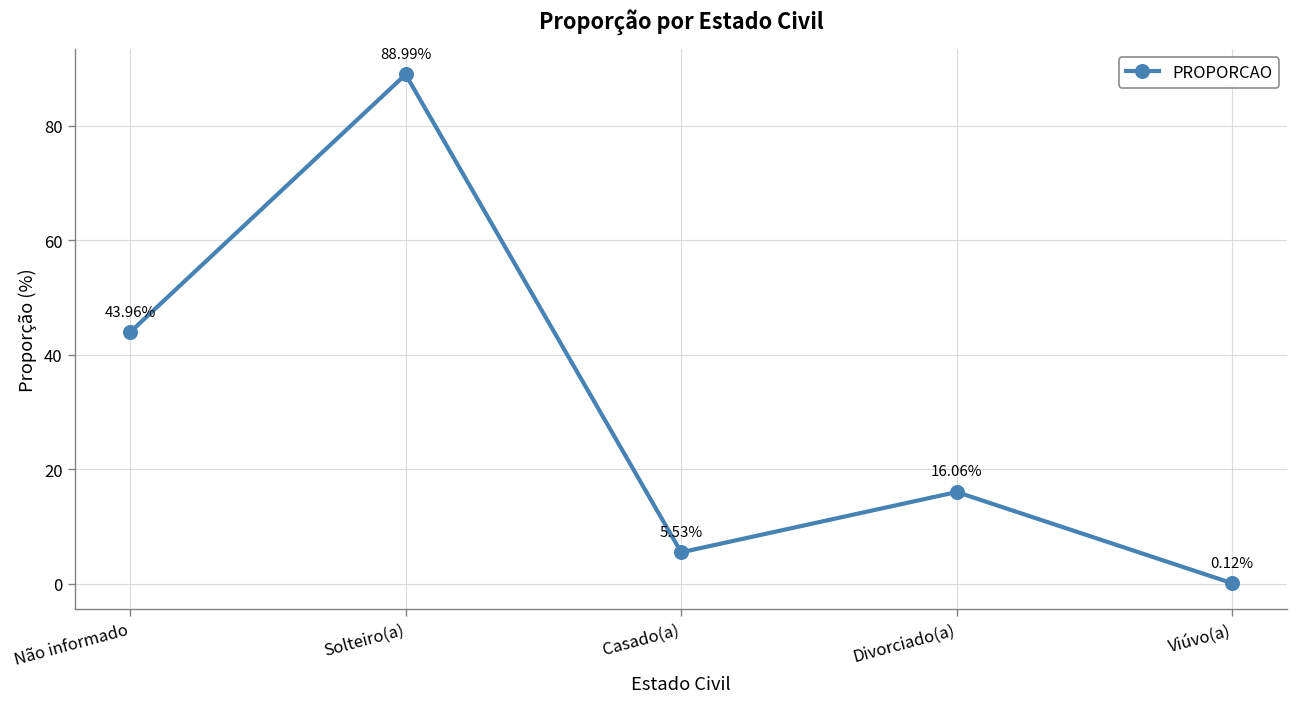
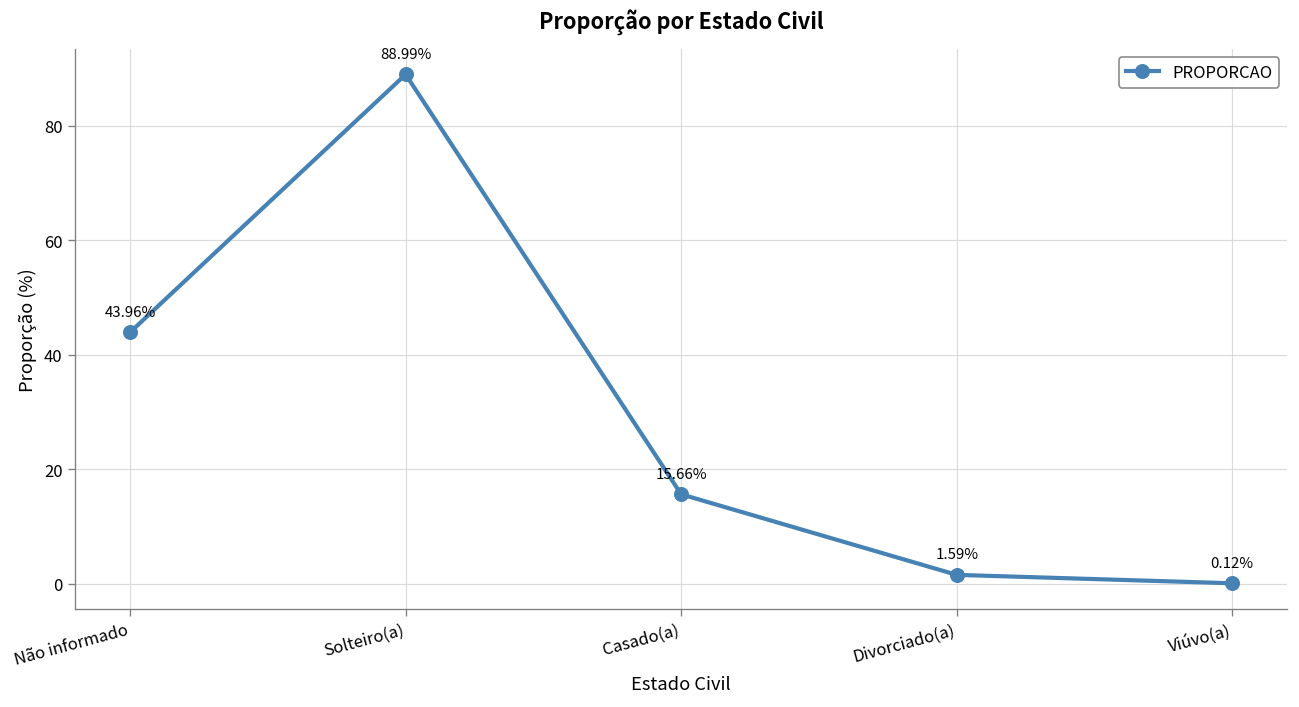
Casado(a): 5.53% -> 15.66%
Divorciado(a): 16.06% -> 1.59%
